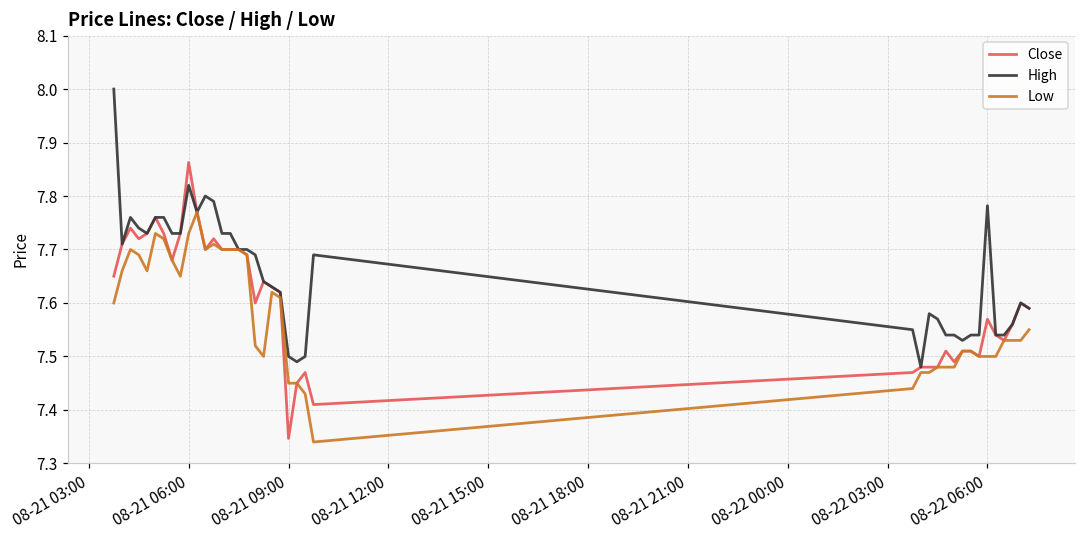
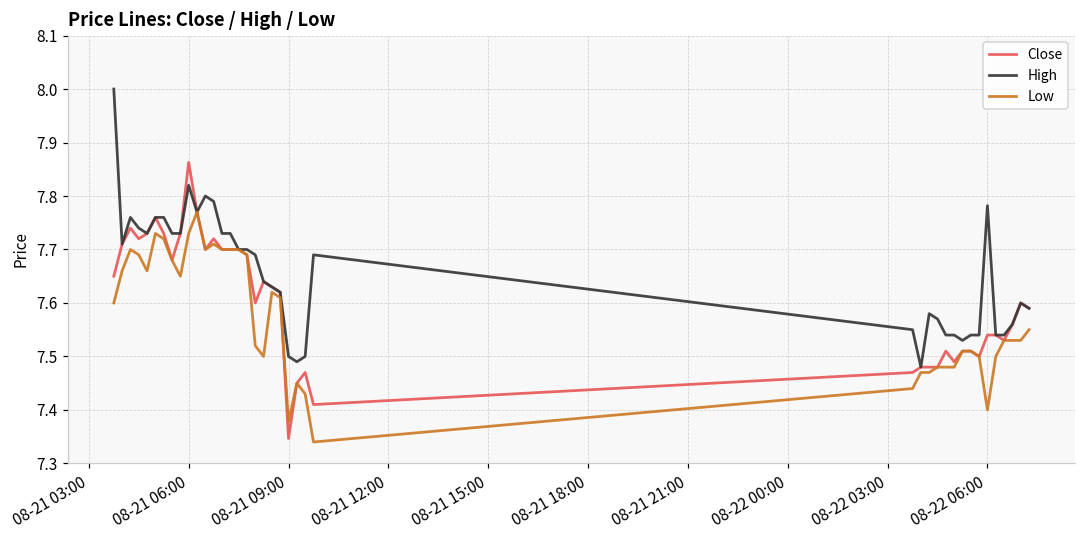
Low, 08-21 09:00: 7.45 -> 7.38
Close, 08-22 06:00: 7.57 -> 7.54
Low, 08-22 06:00: 7.5 -> 7.4
